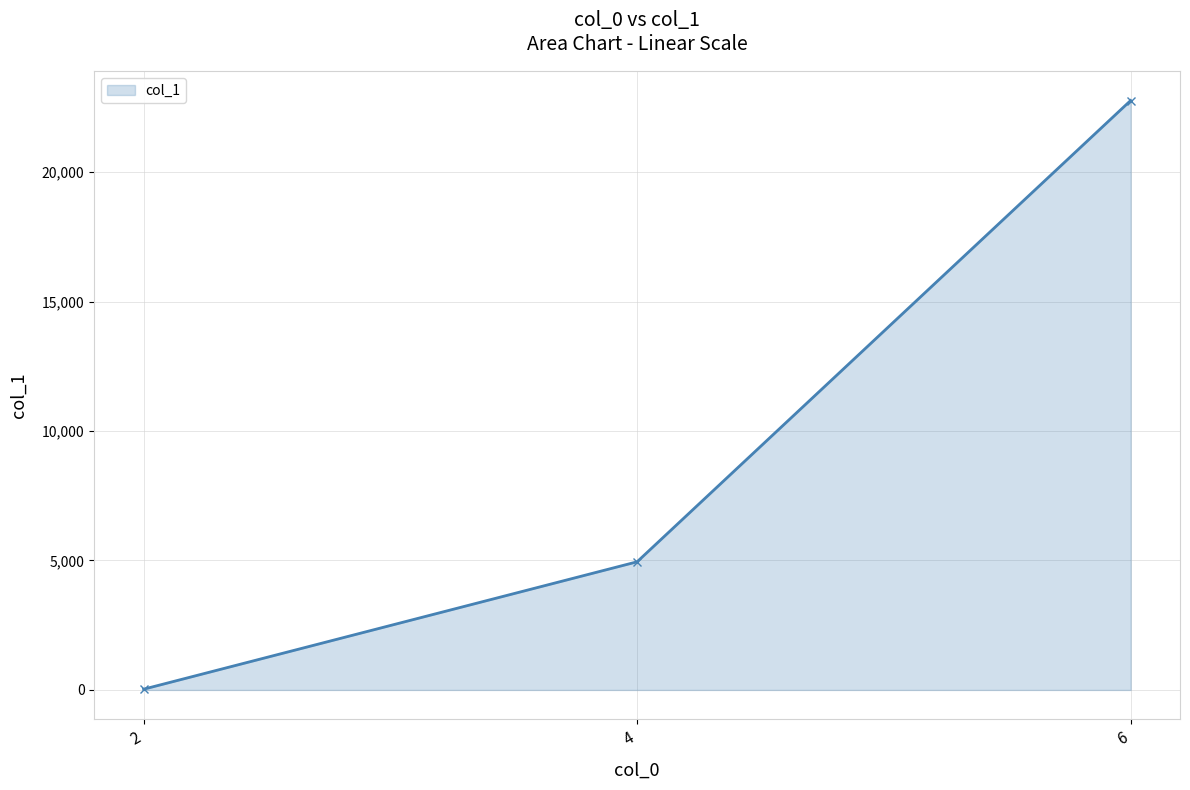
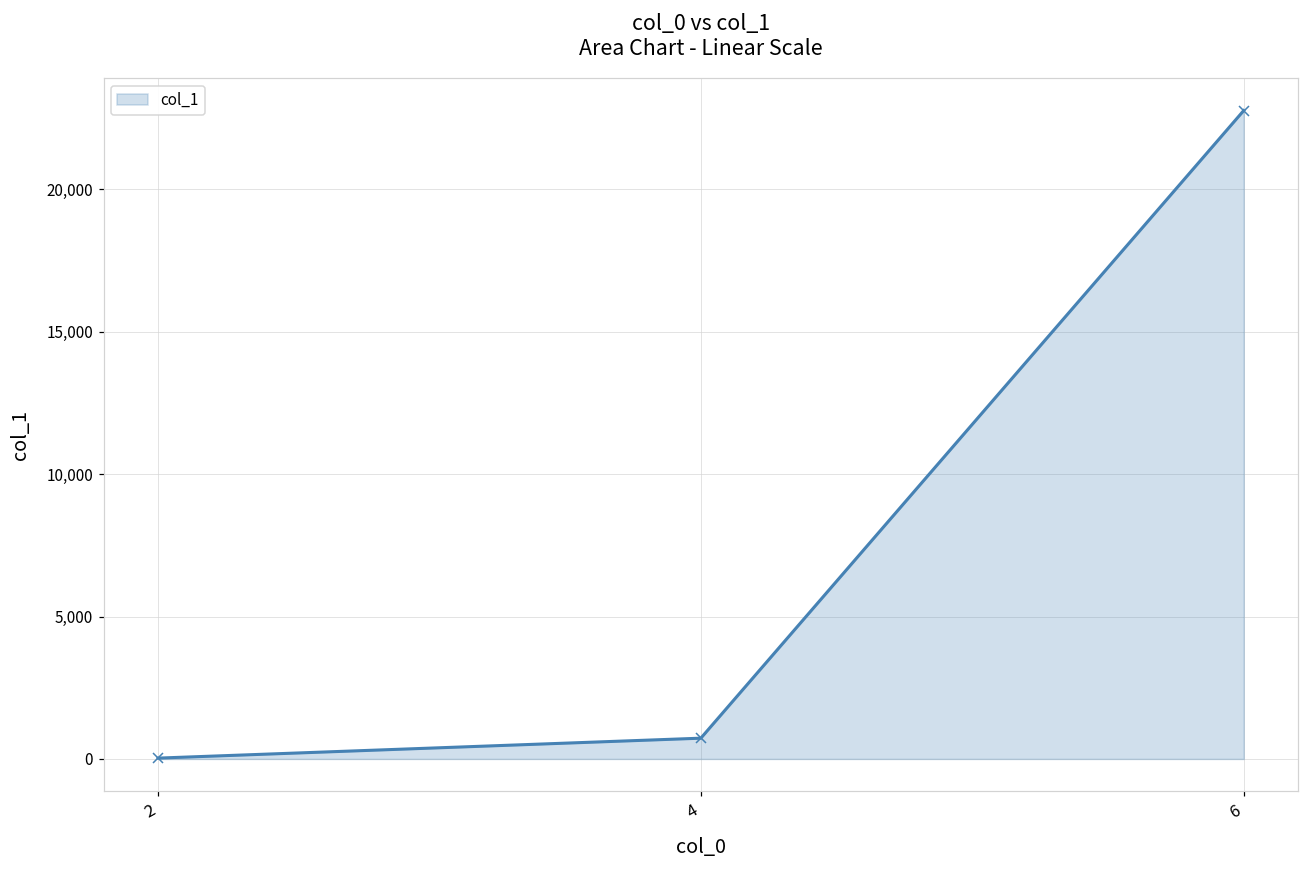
4: 4,900 -> 700
